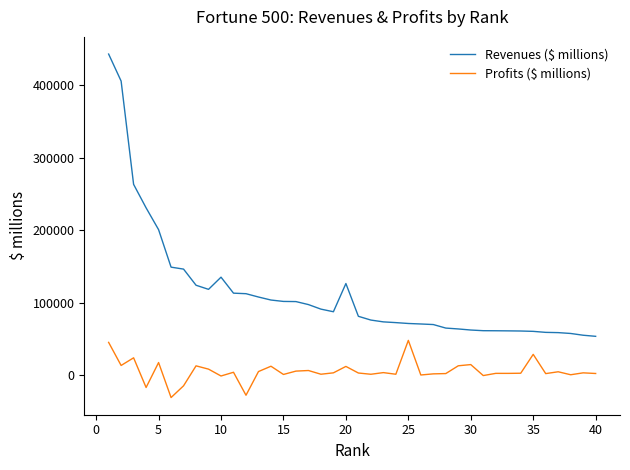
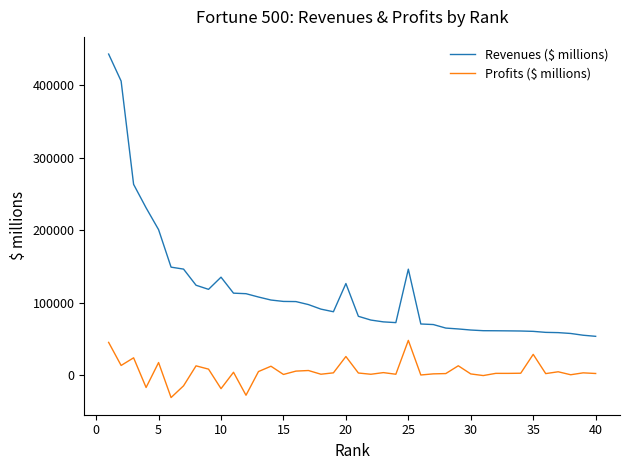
Profits ($ millions), 10: 0 -> -20000
Profits ($ millions), 20: 10000 -> 30000
Revenues ($ millions), 25: 70000 -> 150000
Profits ($ millions), 30: 10000 -> 0
